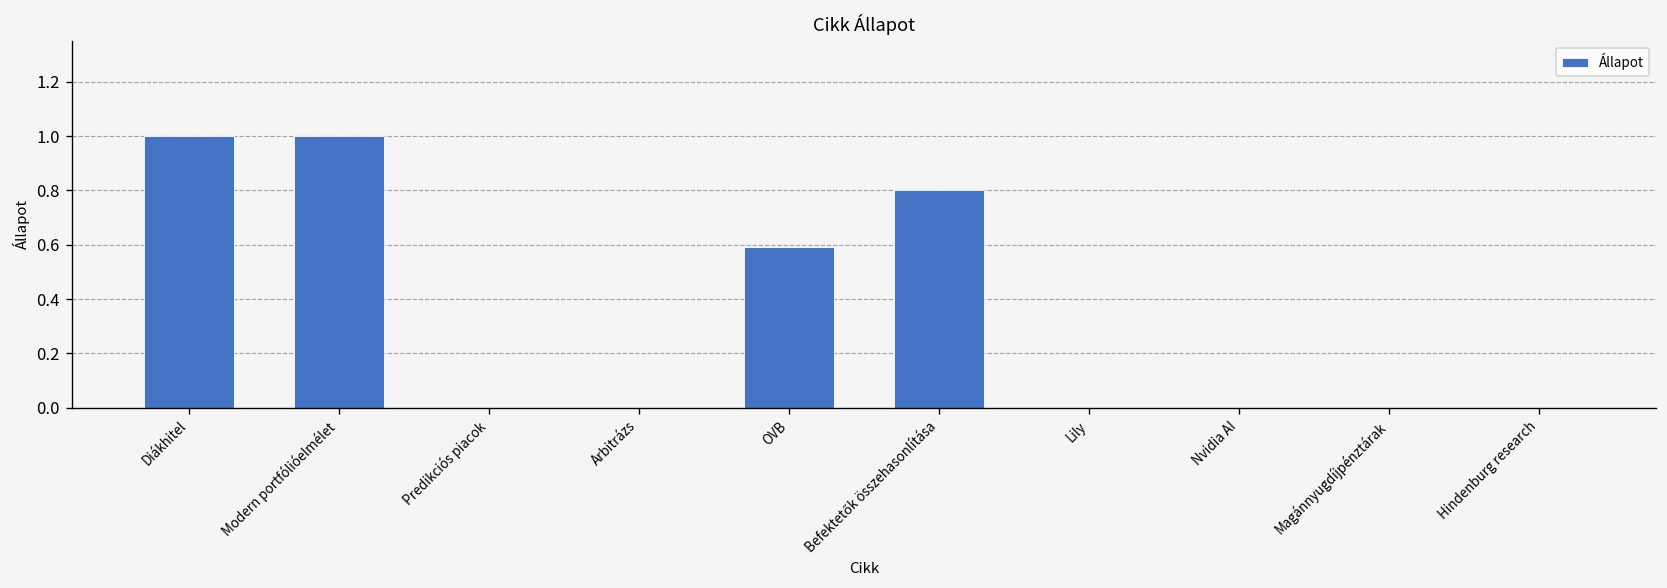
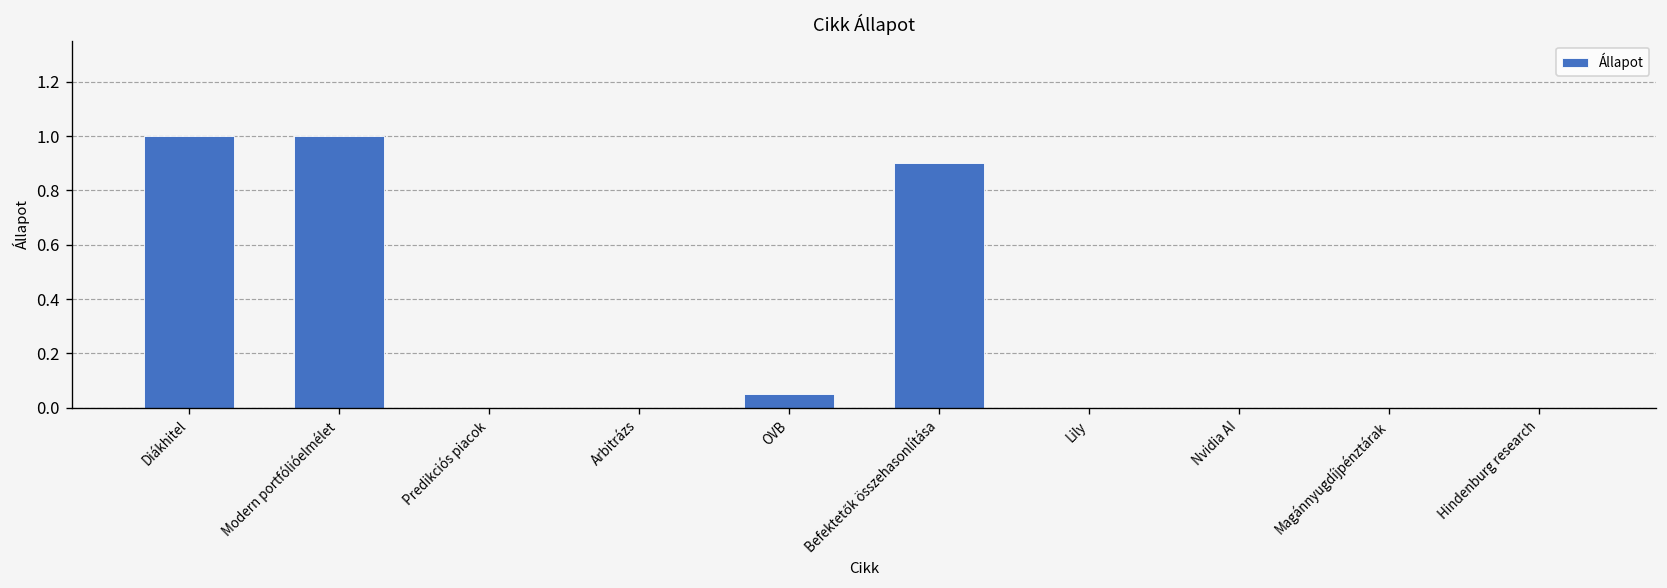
OVB: 0.59 -> 0.05
Befektetők összehasonlítása: 0.8 -> 0.9
